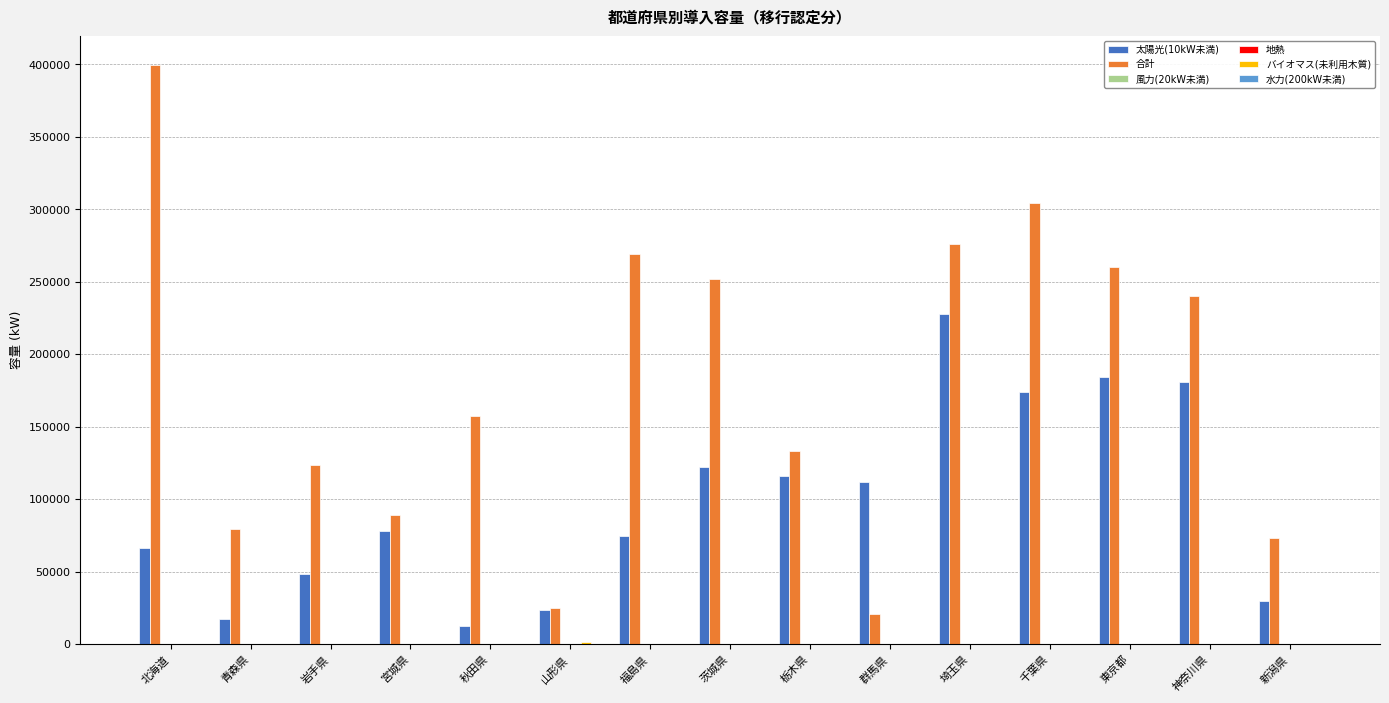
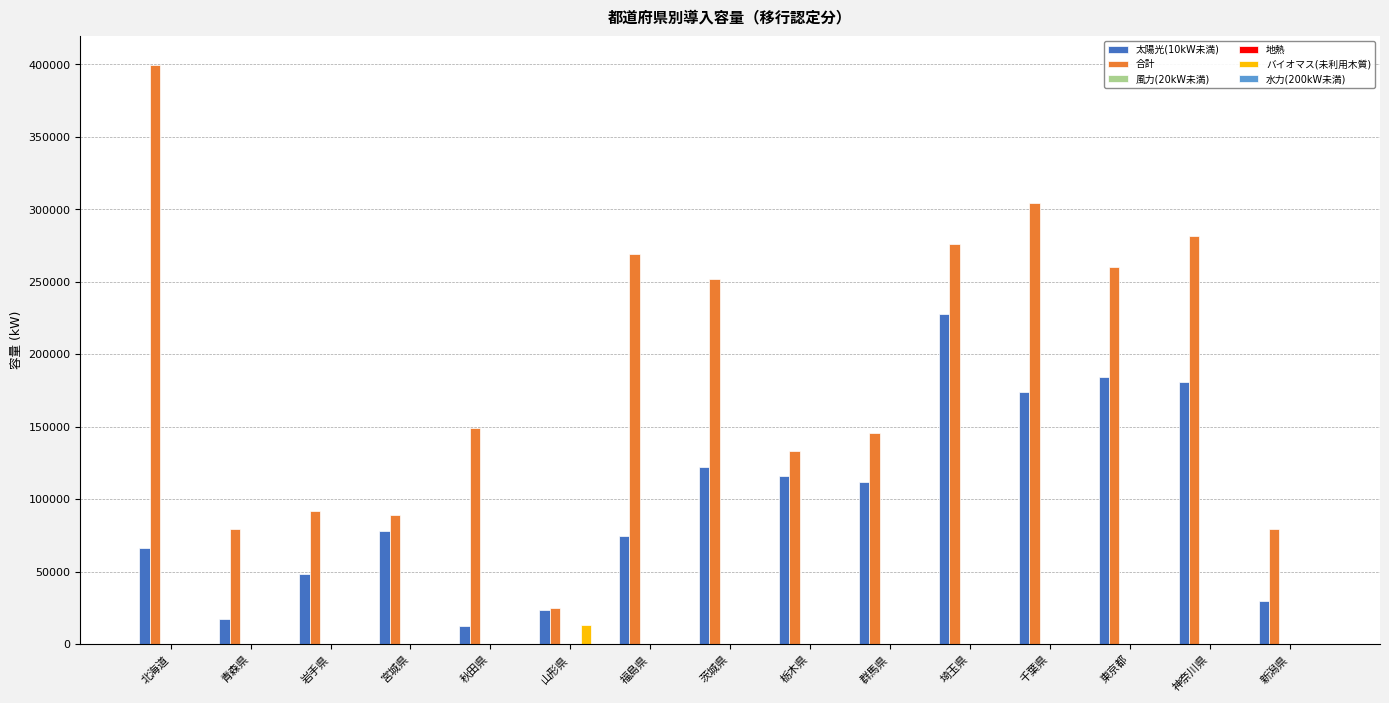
合計, 岩手県: 124000 -> 92000
合計, 秋田県: 157000 -> 149000
バイオマス(未利用木質), 山形県: 2000 -> 13000
合計, 群馬県: 21000 -> 146000
合計, 神奈川県: 240000 -> 282000
合計, 新潟県: 73000 -> 80000
